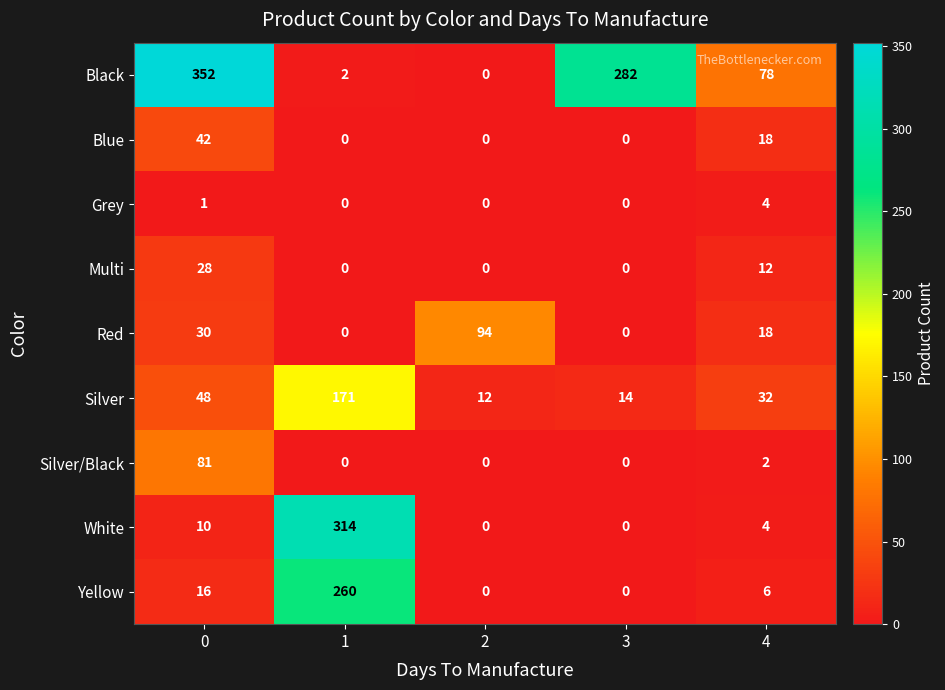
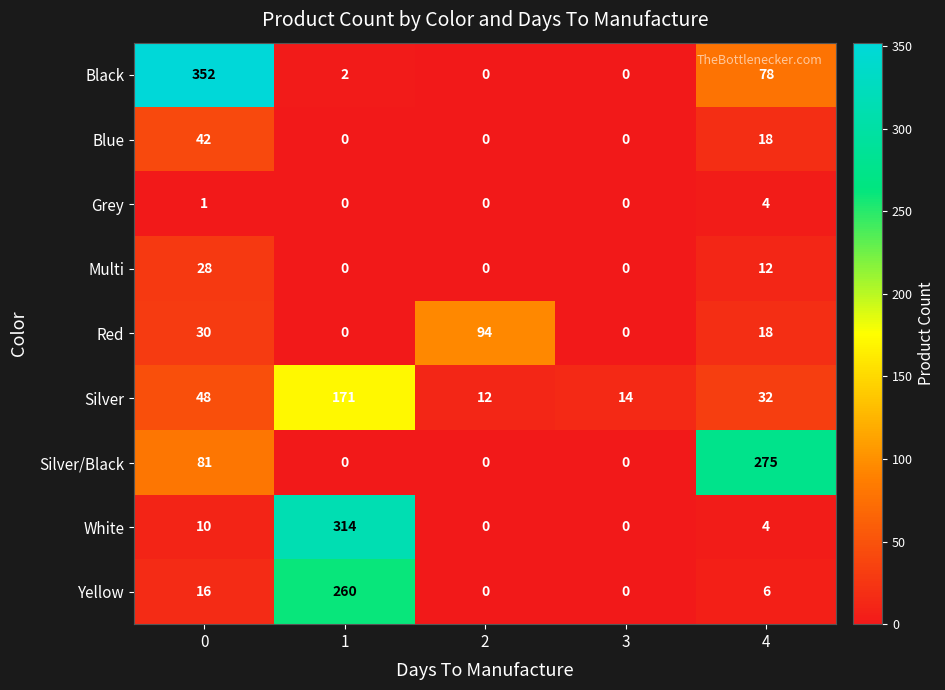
Black, 3: 282 -> 0
Silver/Black, 4: 2 -> 275
